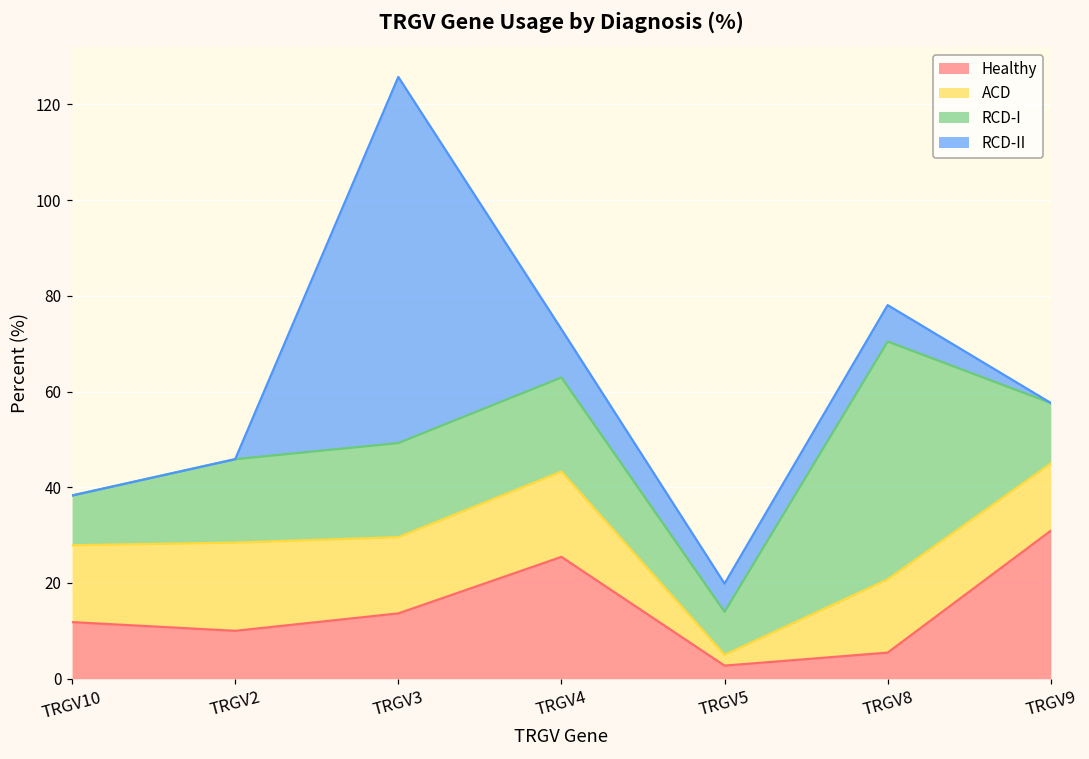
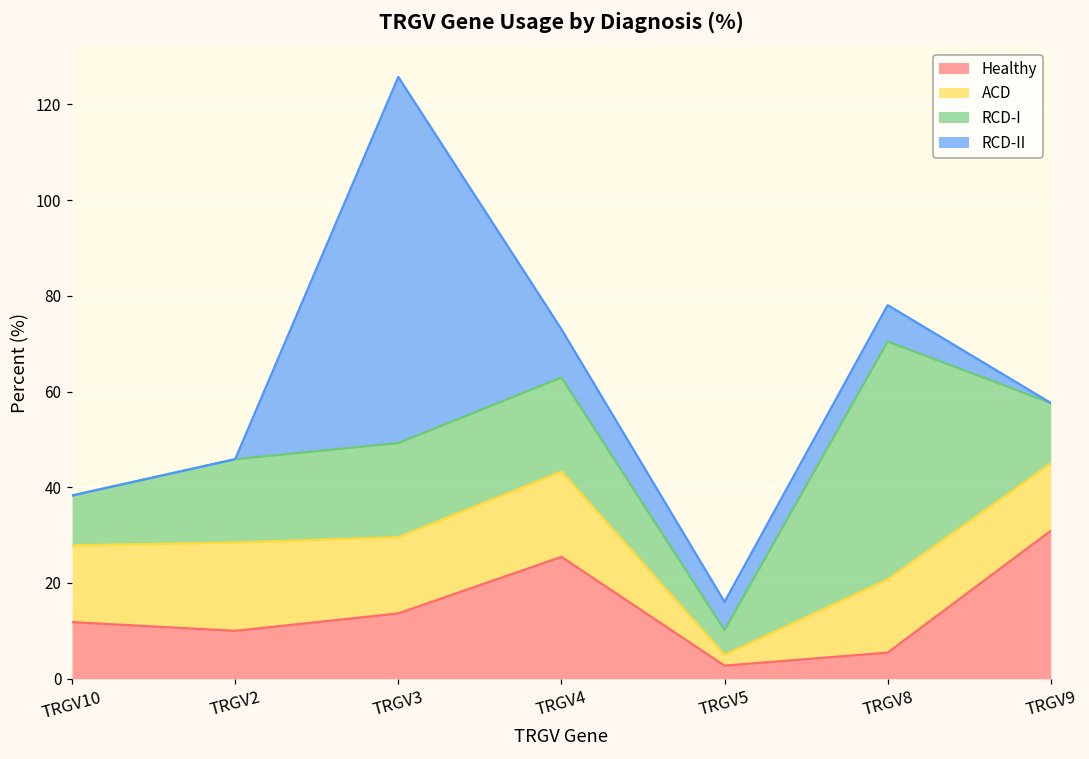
RCD-I, TRGV5: 9 -> 5
